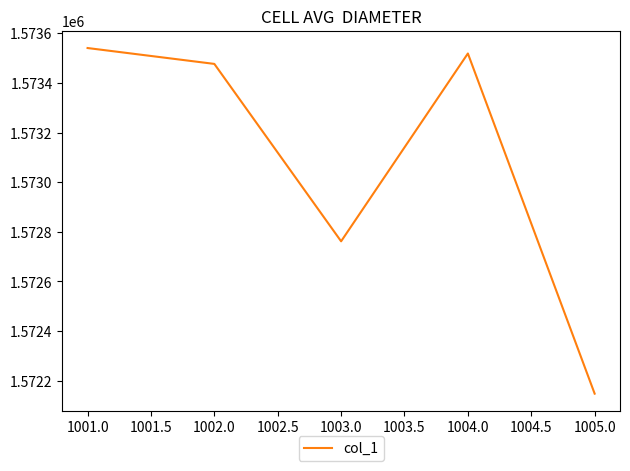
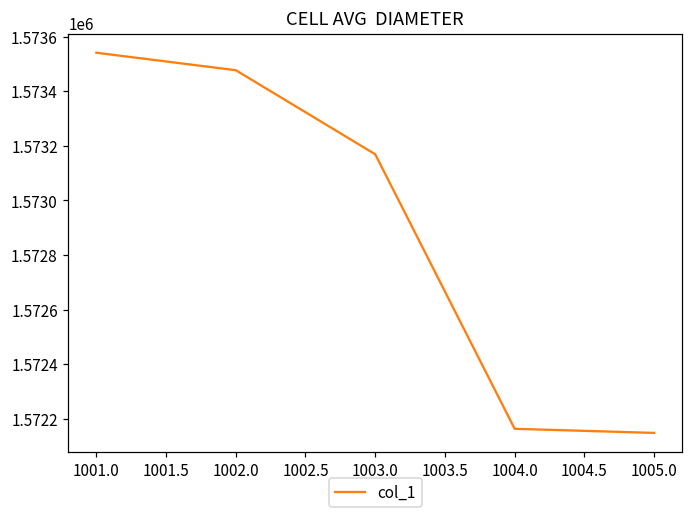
1003.0: 1572760 -> 1573170
1004.0: 1573520 -> 1572160
